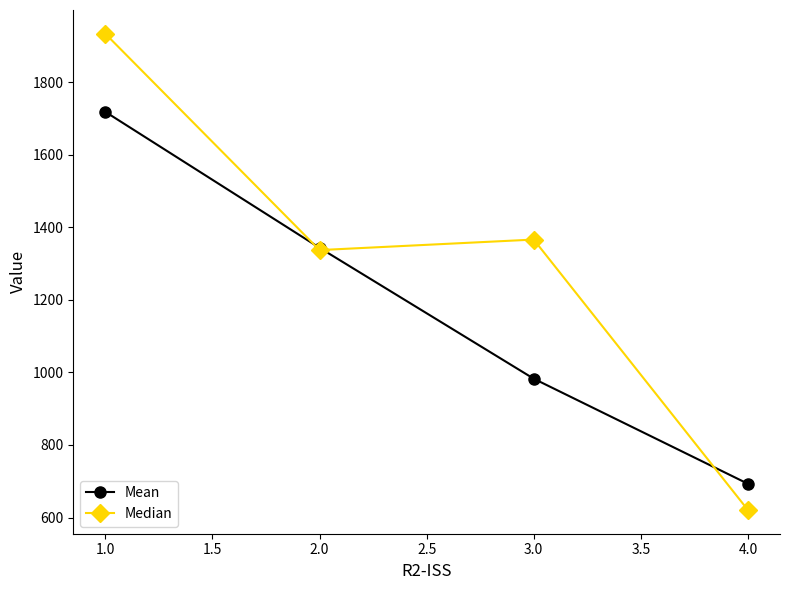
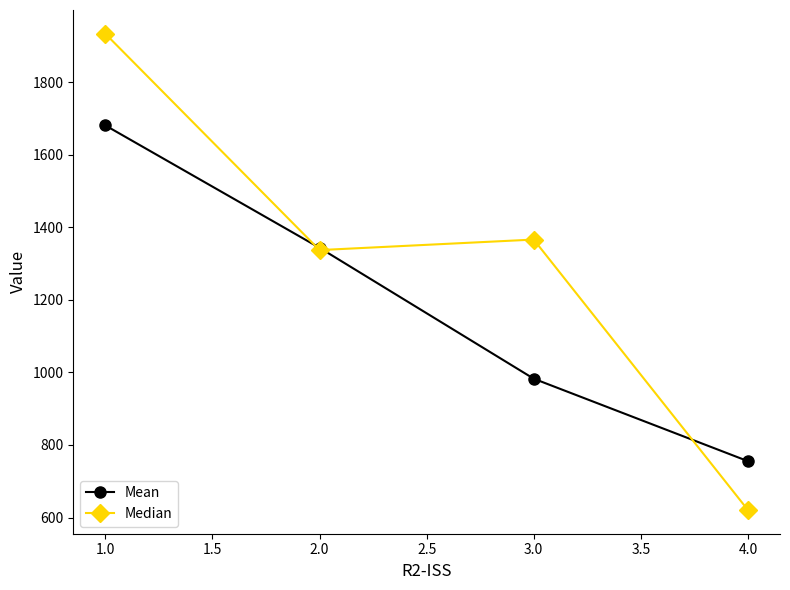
Mean, 1.0: 1720 -> 1680
Mean, 4.0: 690 -> 760
